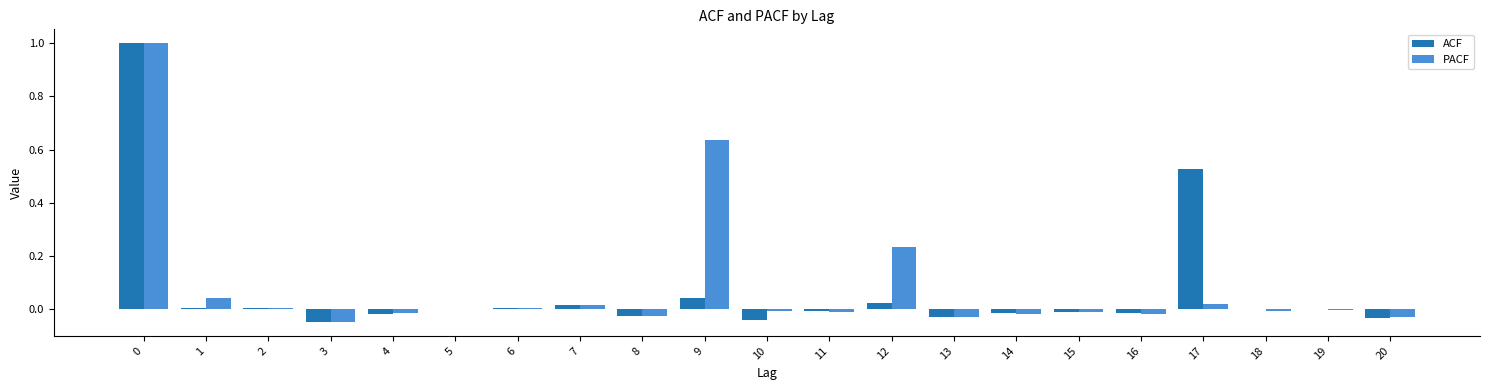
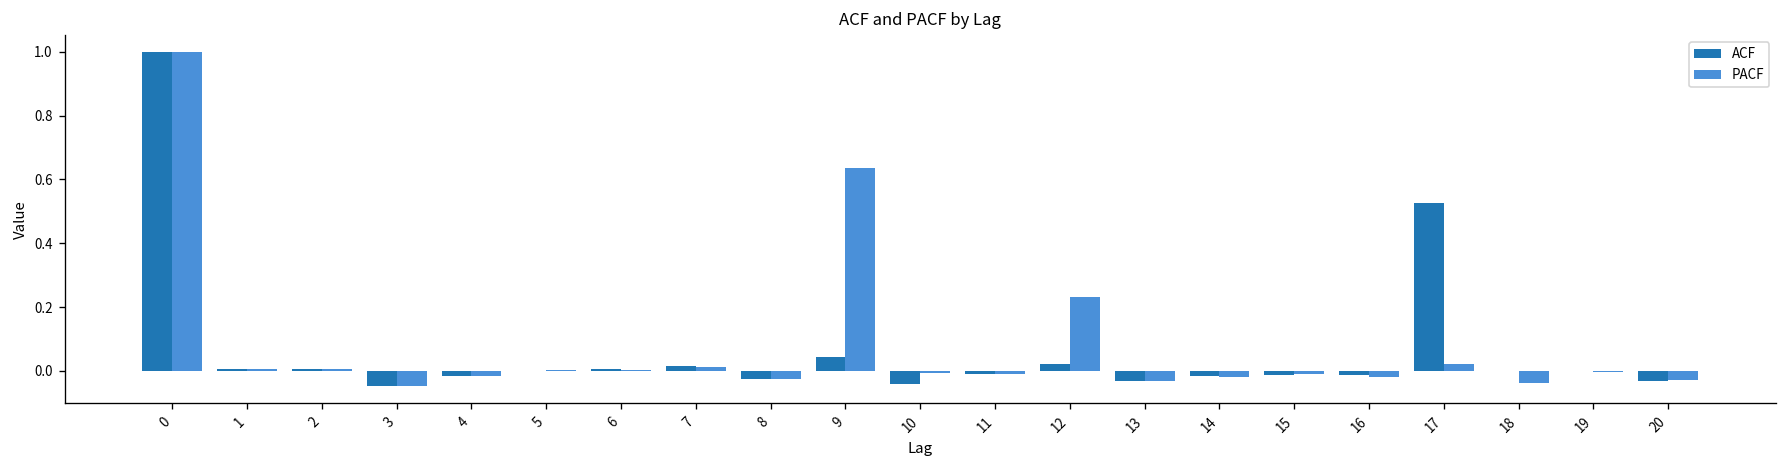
PACF, 1: 0.04 -> 0.00
PACF, 18: -0.01 -> -0.04
